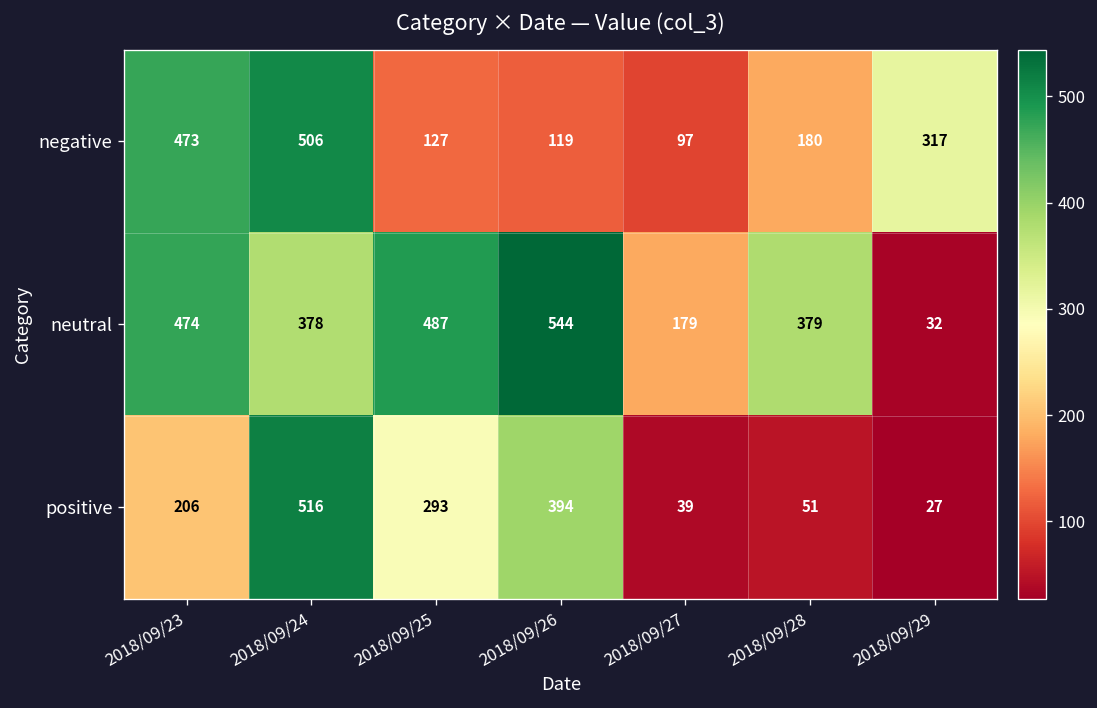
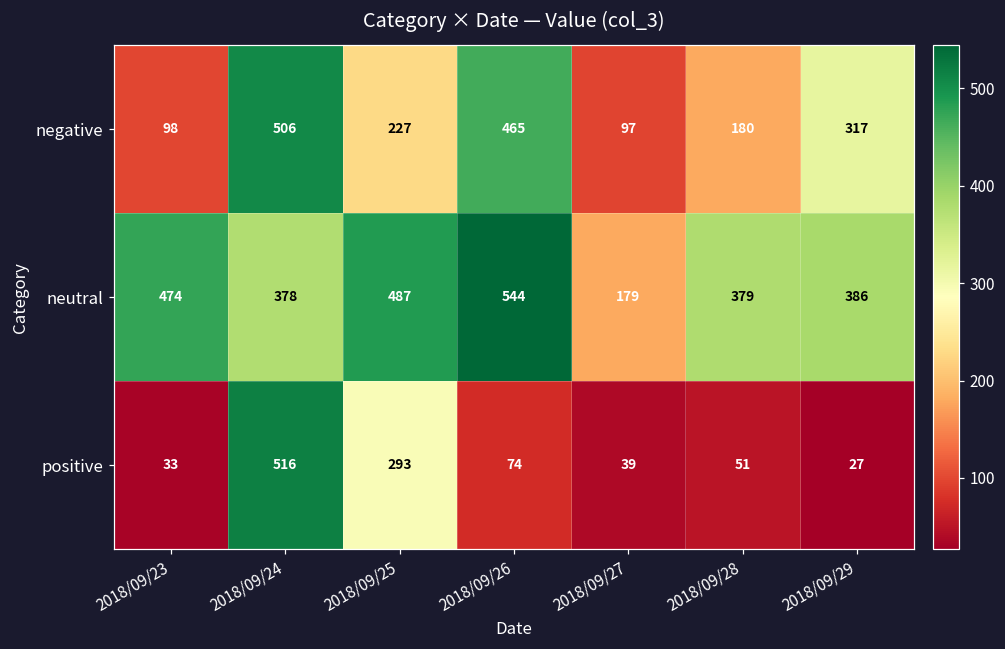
negative, 2018/09/23: 473 -> 98
negative, 2018/09/25: 127 -> 227
negative, 2018/09/26: 119 -> 465
neutral, 2018/09/29: 32 -> 386
positive, 2018/09/23: 206 -> 33
positive, 2018/09/26: 394 -> 74
